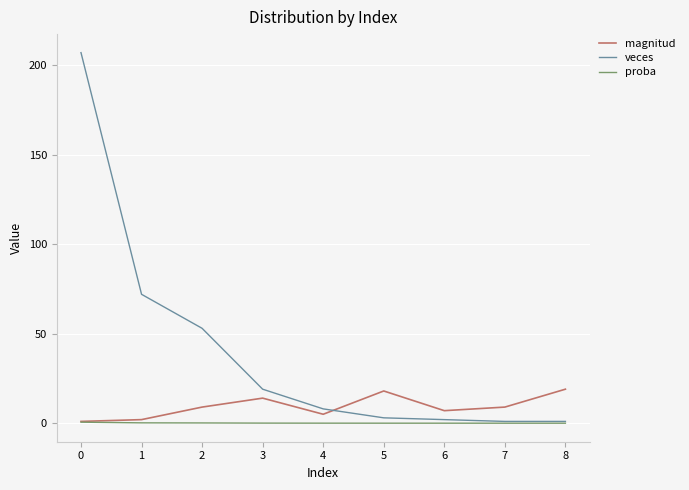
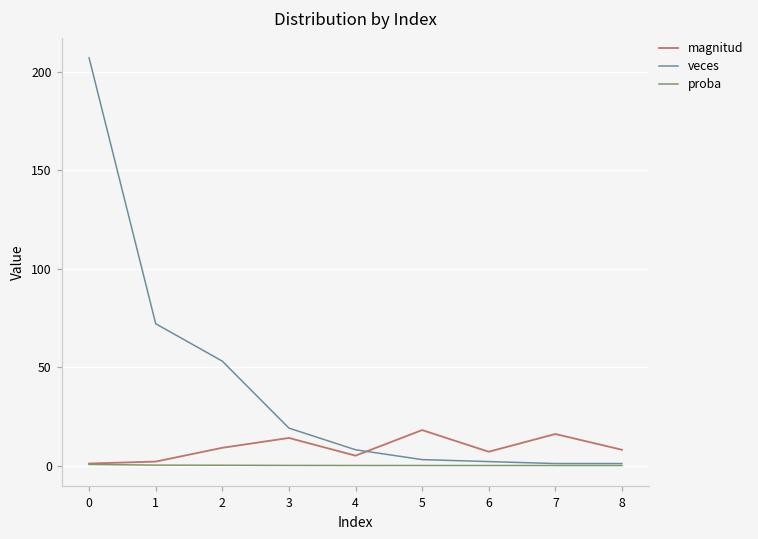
magnitud, 7: 9 -> 16
magnitud, 8: 19 -> 8
